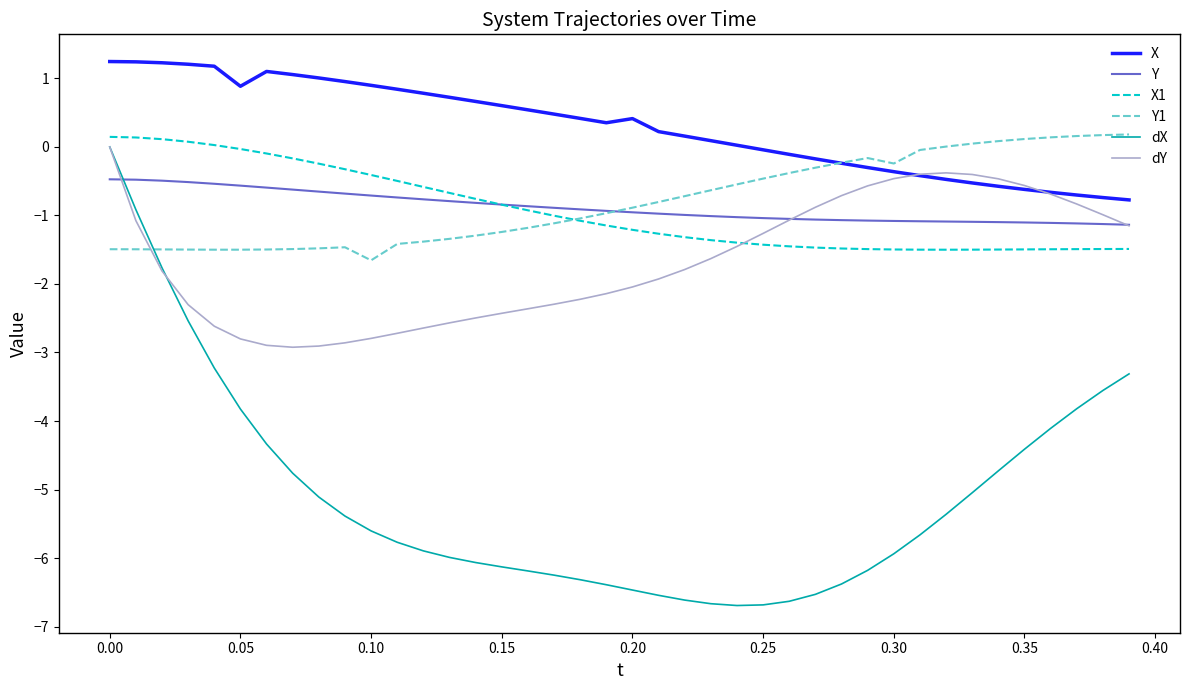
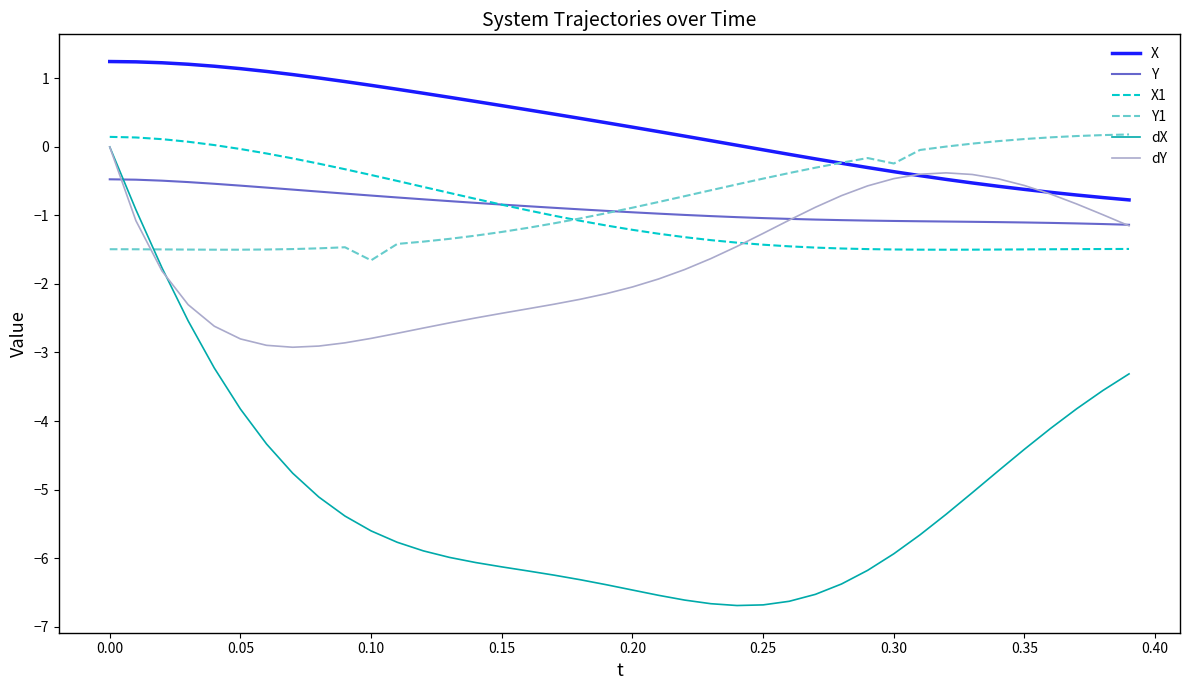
X, 0.05: 0.9 -> 1.1
X, 0.20: 0.4 -> 0.3
